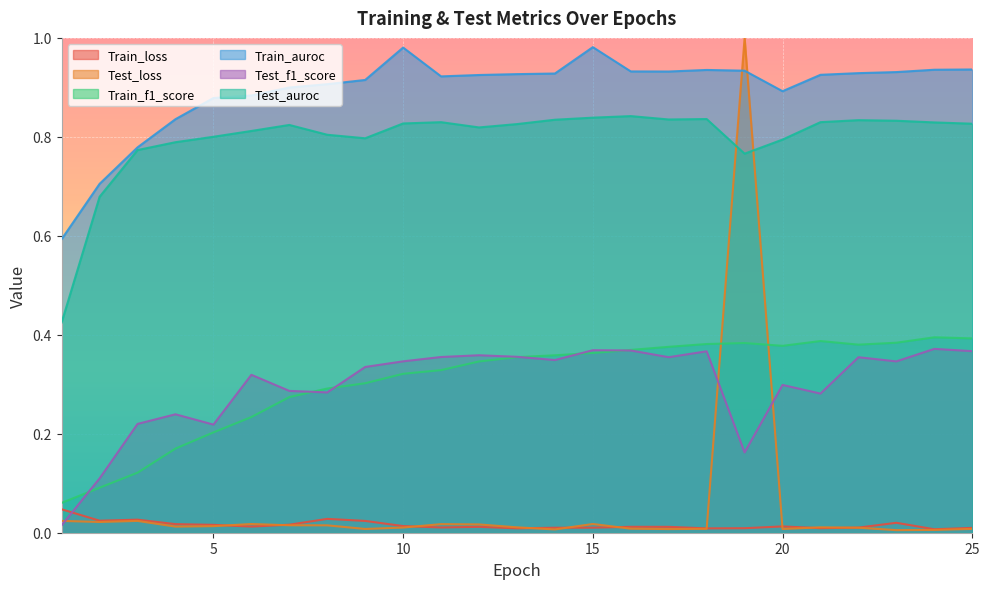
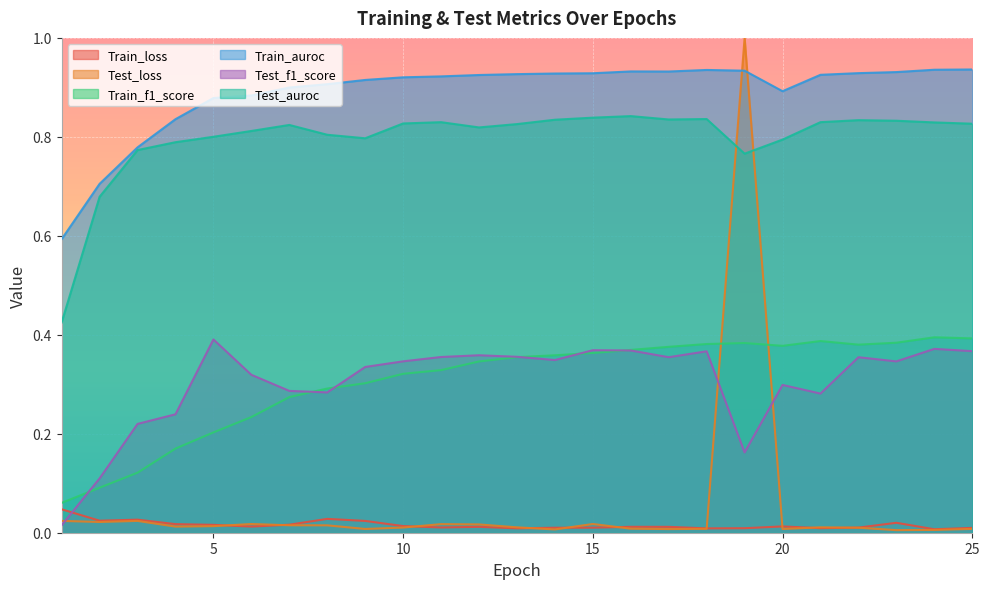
Test_f1_score, 5: 0.22 -> 0.39
Train_auroc, 10: 0.98 -> 0.92
Train_auroc, 15: 0.98 -> 0.93
